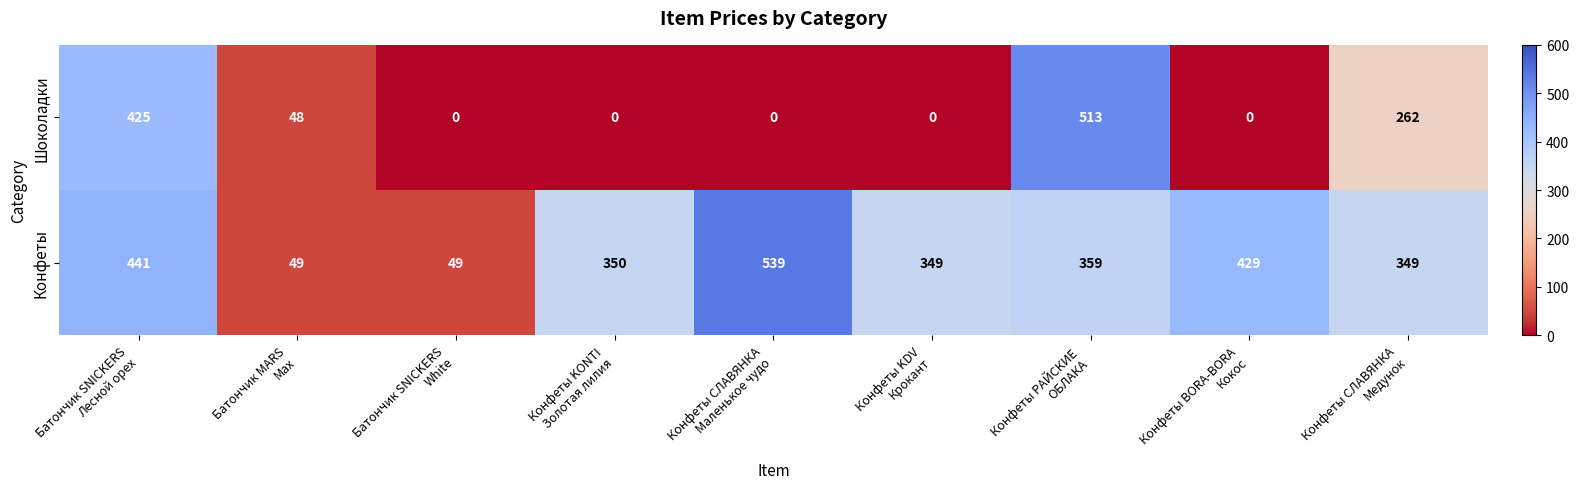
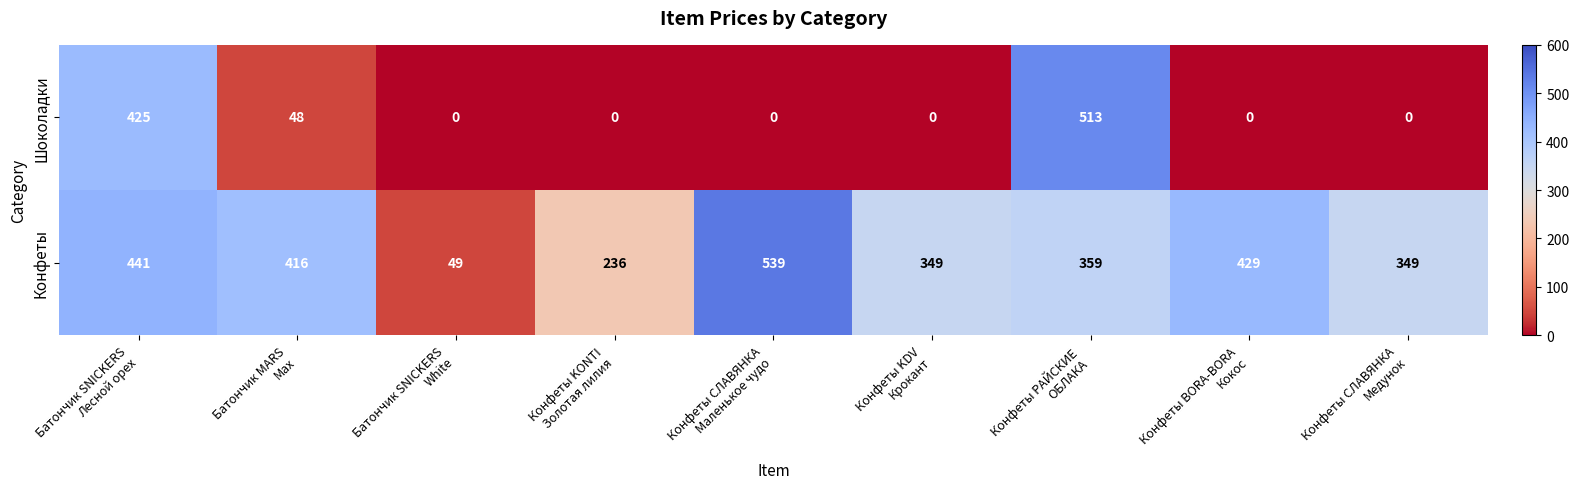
Шоколадки, Конфеты СЛАВЯНКА Медунок: 262 -> 0
Конфеты, Батончик MARS Max: 49 -> 416
Конфеты, Конфеты KONTI Золотая лилия: 350 -> 236
